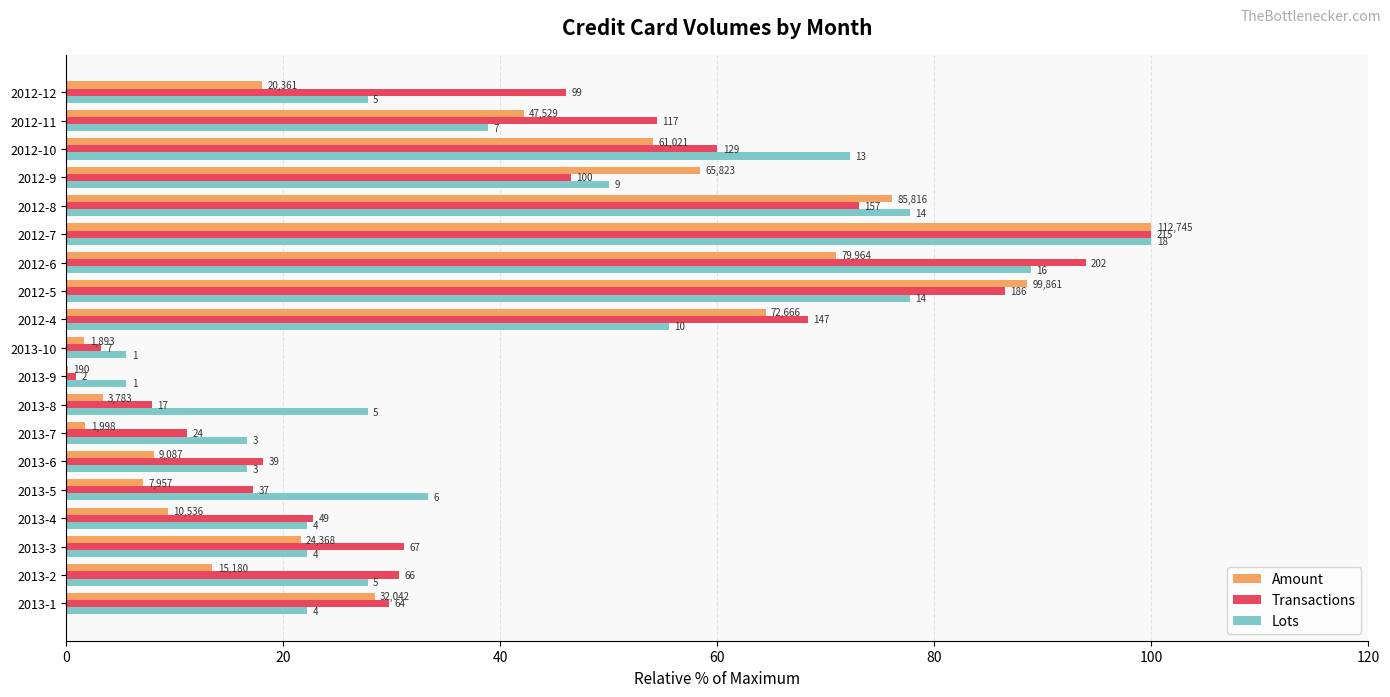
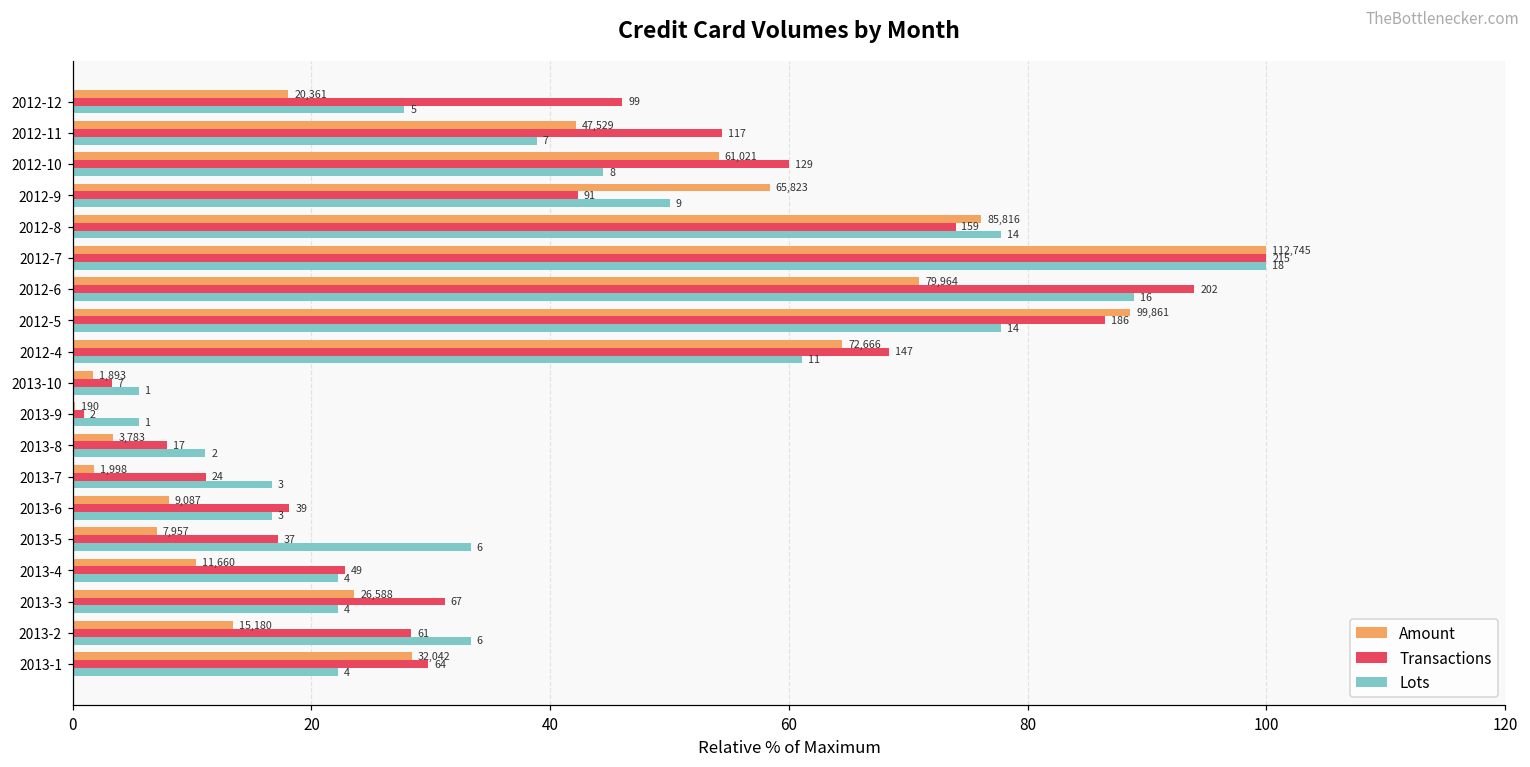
Lots, 2012-10: 13 -> 8
Transactions, 2012-9: 100 -> 91
Transactions, 2012-8: 157 -> 159
Lots, 2012-4: 10 -> 11
Lots, 2013-8: 5 -> 2
Amount, 2013-4: 10,536 -> 11,660
Amount, 2013-3: 24,368 -> 26,588
Transactions, 2013-2: 66 -> 61
Lots, 2013-2: 5 -> 6
